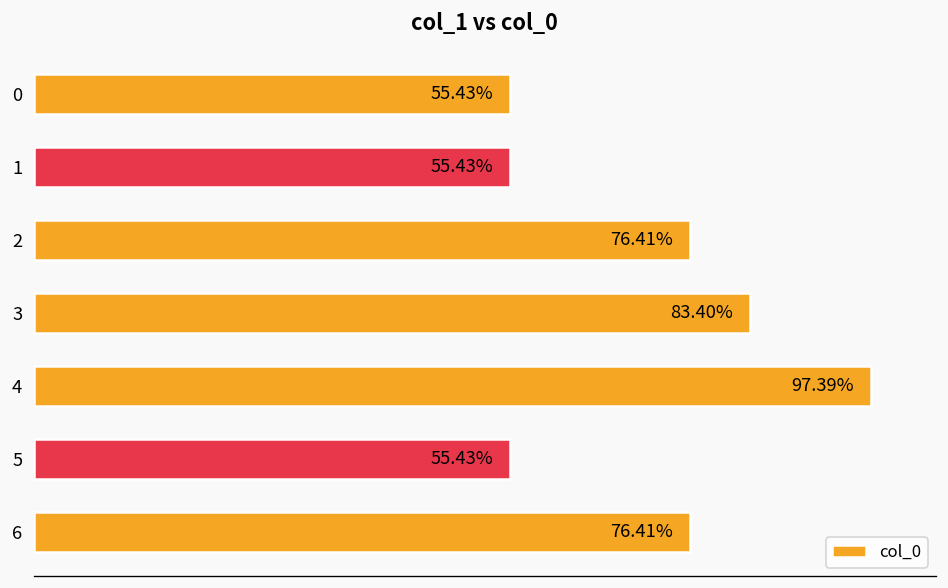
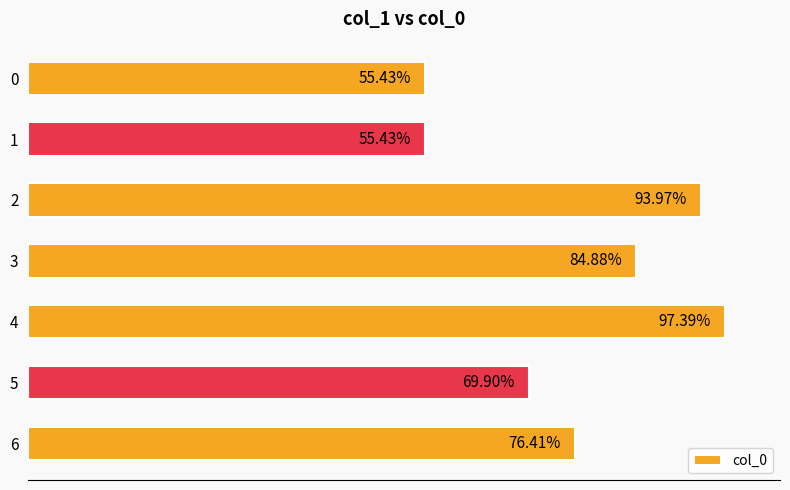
2: 76.41% -> 93.97%
3: 83.40% -> 84.88%
5: 55.43% -> 69.90%
